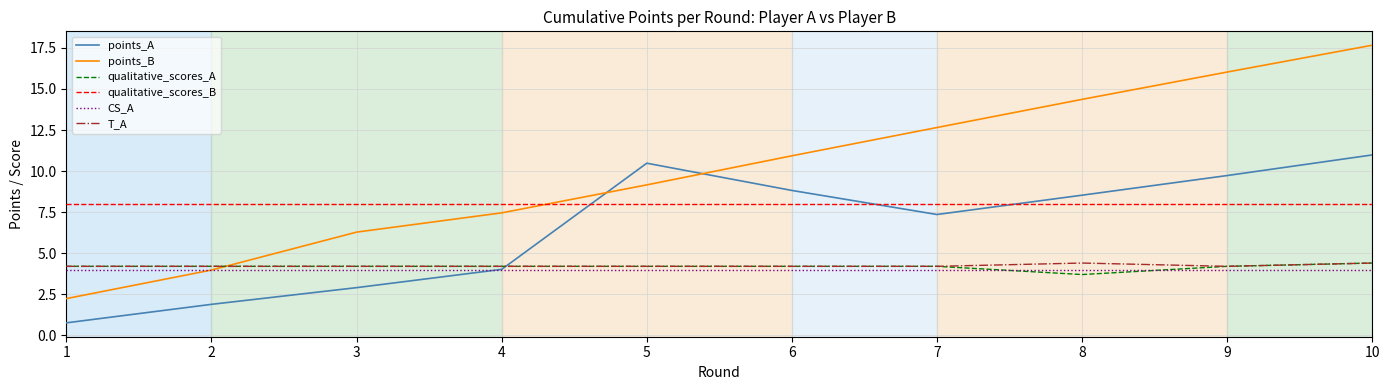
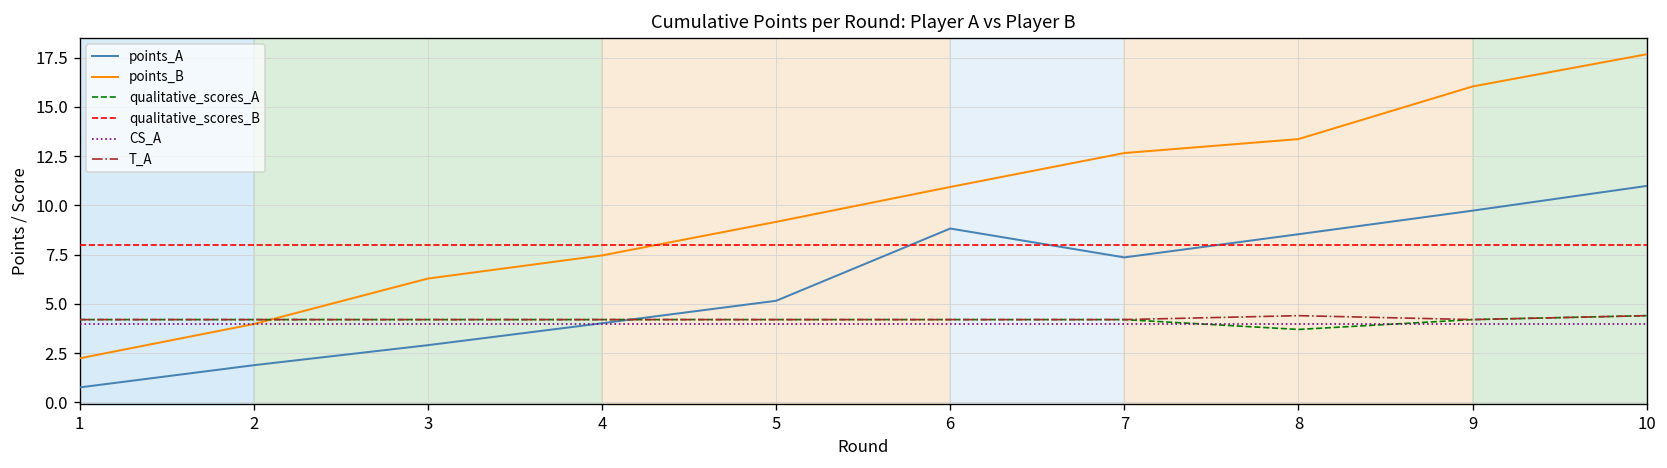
points_A, 5: 10.5 -> 5.2
points_B, 8: 14.4 -> 13.4
